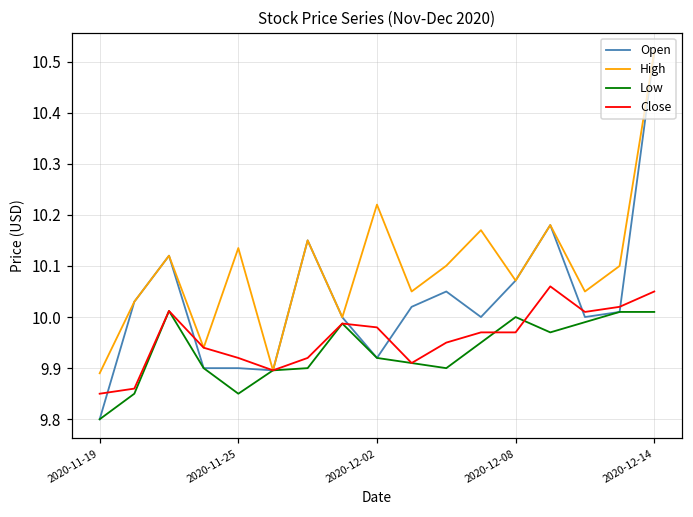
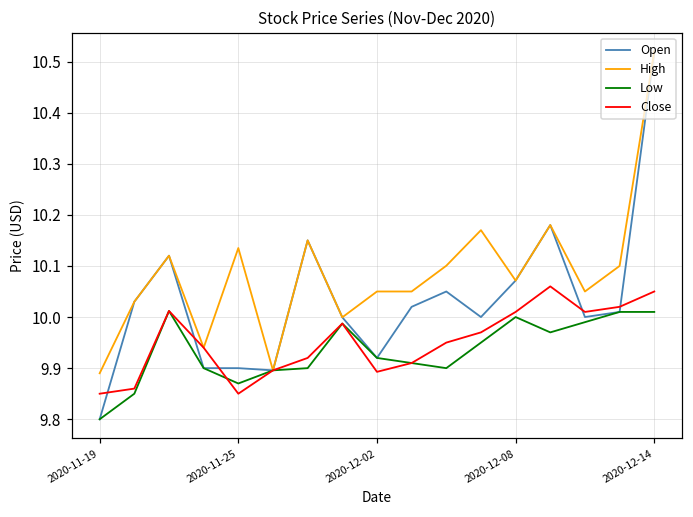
Low, 2020-11-25: 9.85 -> 9.87
Close, 2020-11-25: 9.92 -> 9.85
High, 2020-12-02: 10.22 -> 10.05
Close, 2020-12-02: 9.98 -> 9.89
Close, 2020-12-08: 9.97 -> 10.01
